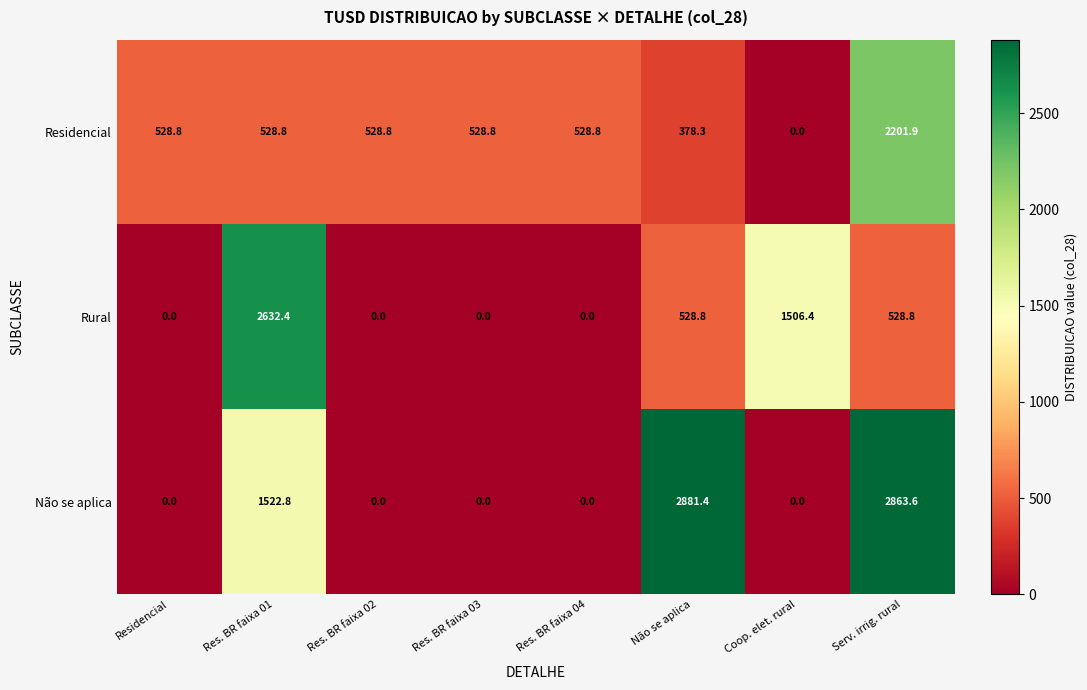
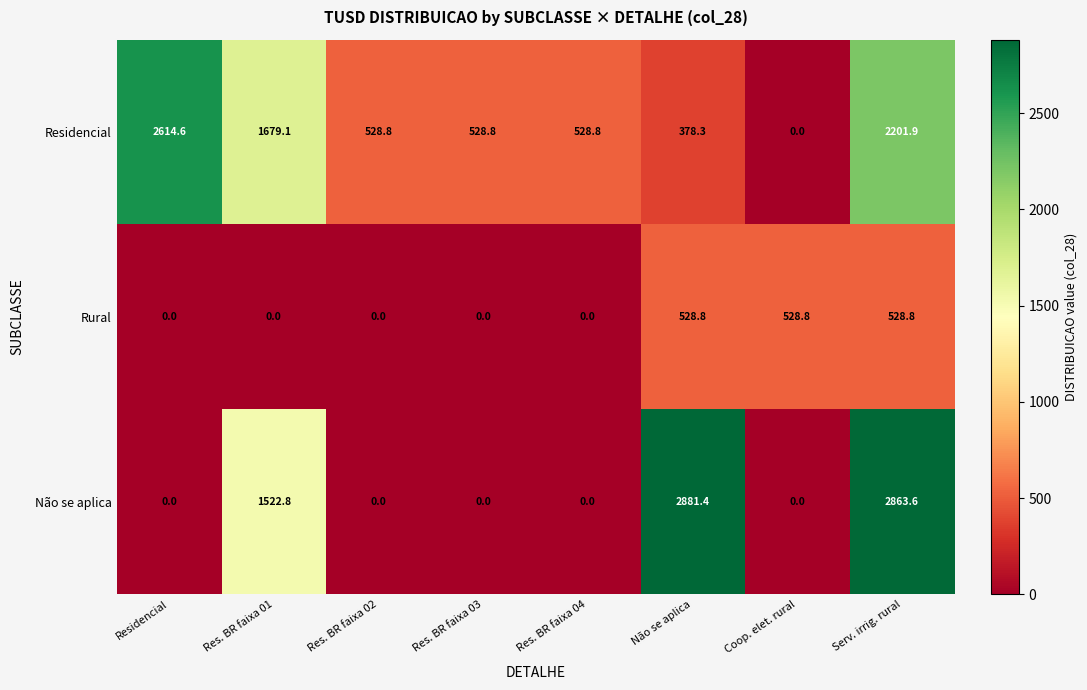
Residencial, Residencial: 528.8 -> 2614.6
Residencial, Res. BR faixa 01: 528.8 -> 1679.1
Rural, Res. BR faixa 01: 2632.4 -> 0.0
Rural, Coop. elet. rural: 1506.4 -> 528.8
